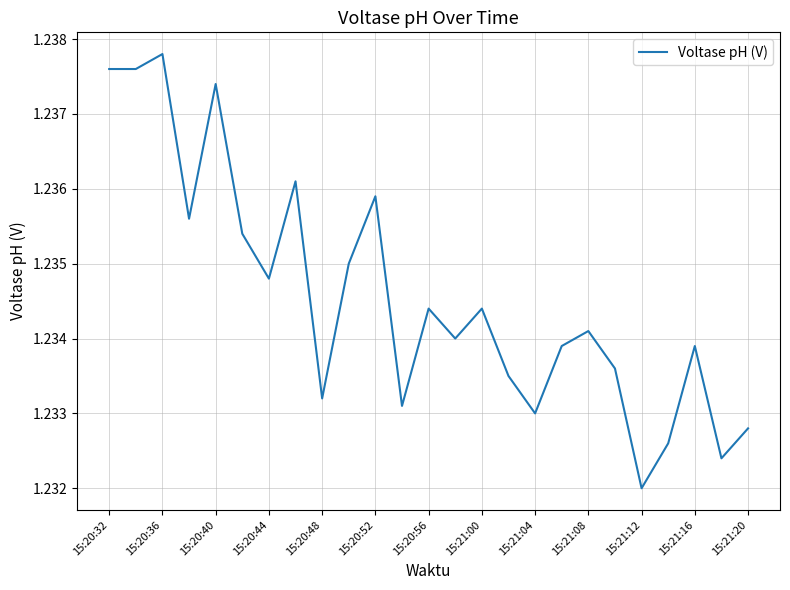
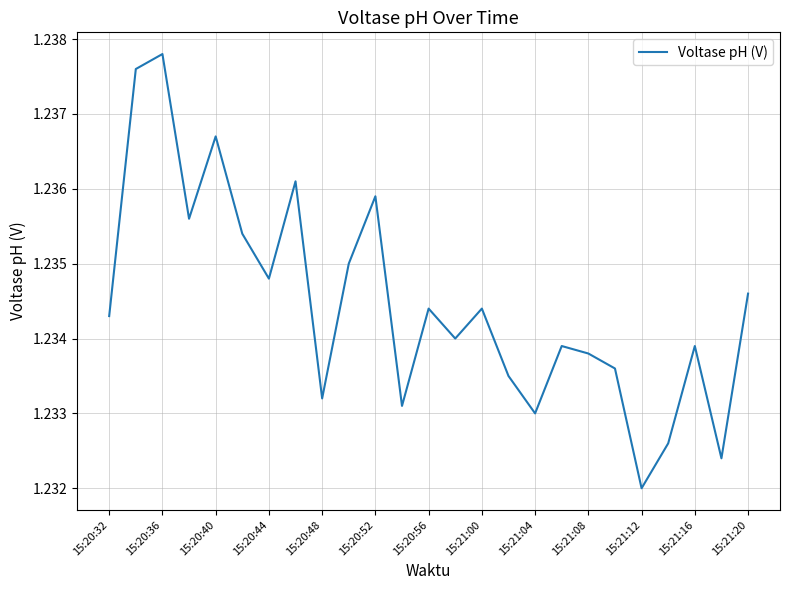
15:20:32: 1.2376 -> 1.2343
15:20:40: 1.2374 -> 1.2367
15:21:08: 1.2341 -> 1.2338
15:21:20: 1.2328 -> 1.2346
